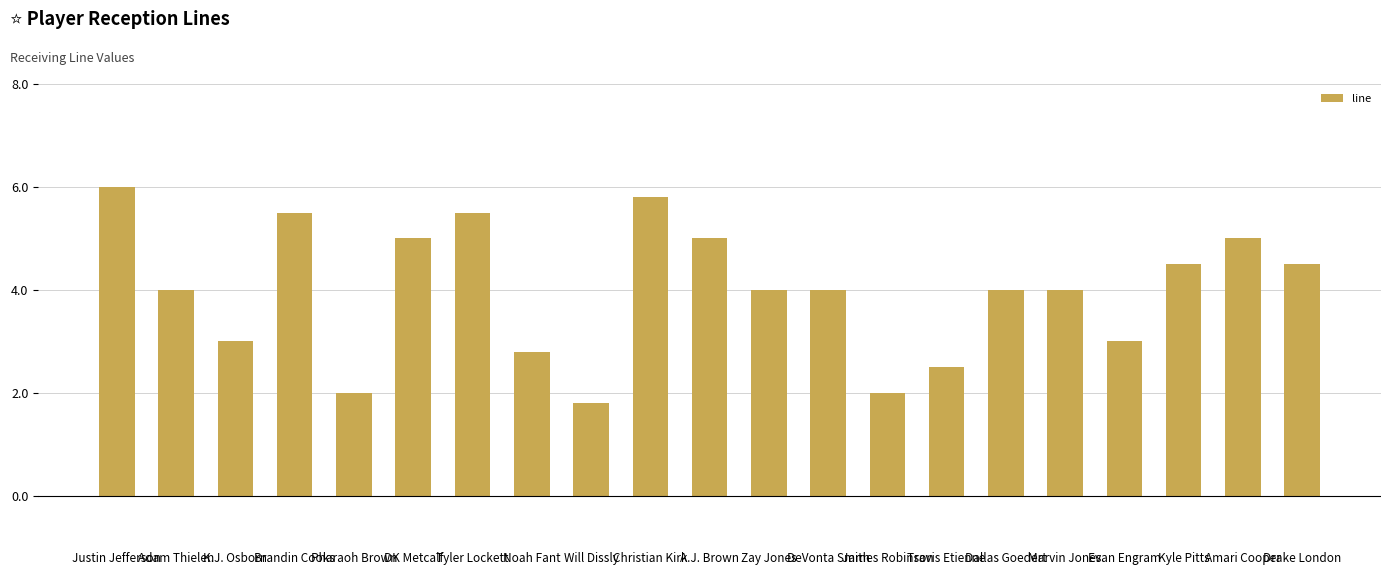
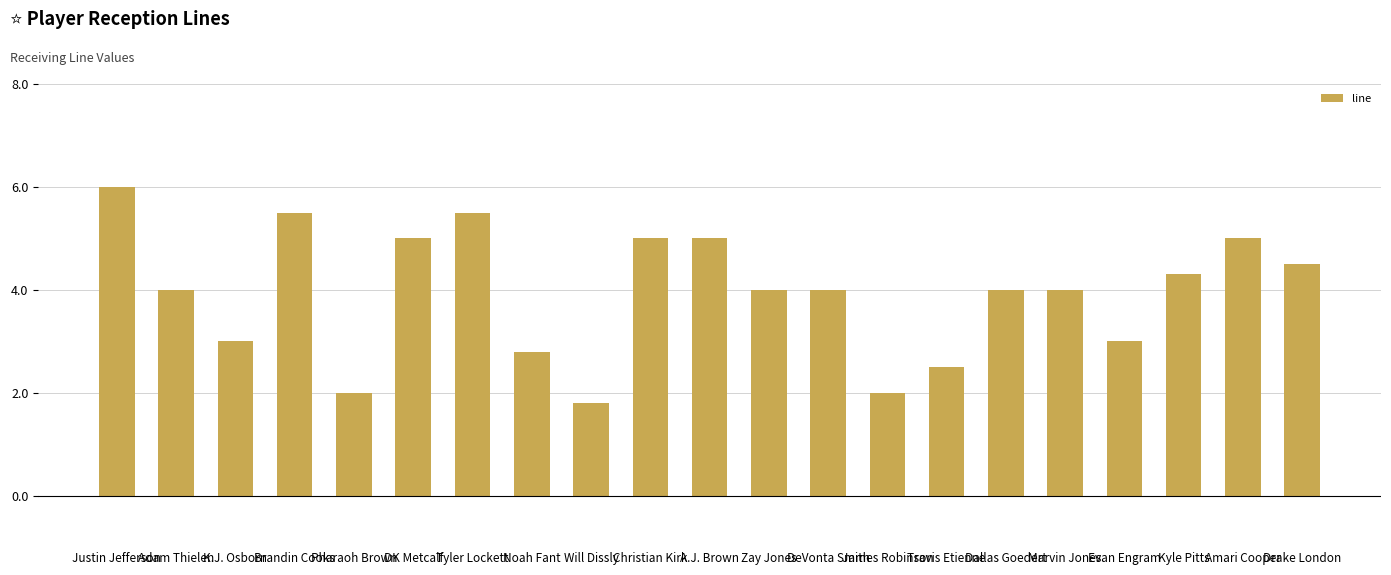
Christian Kirk: 5.8 -> 5.0
Kyle Pitts: 4.5 -> 4.3
